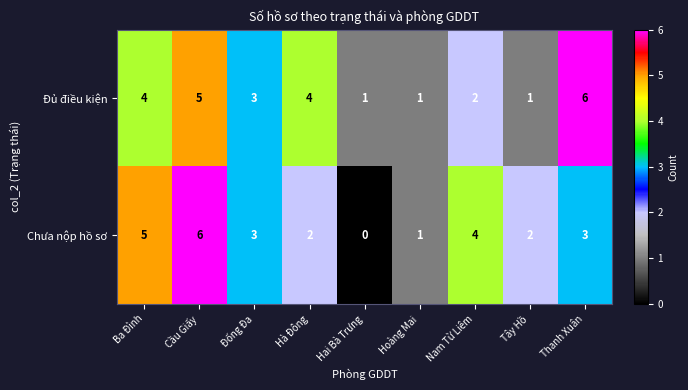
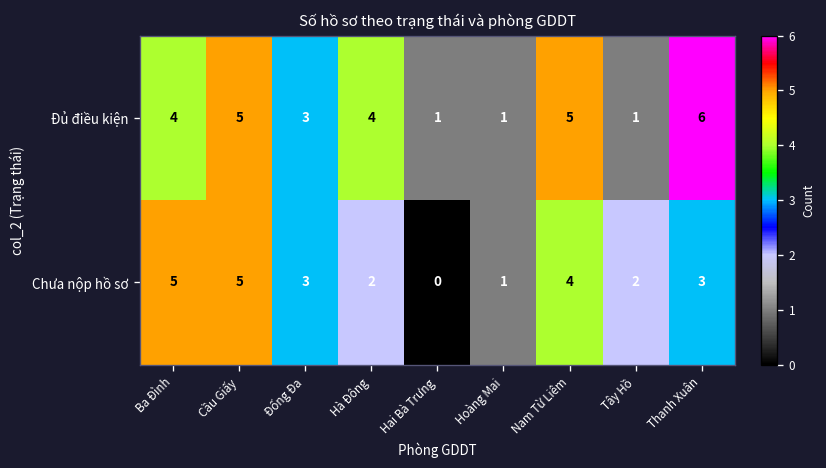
Đủ điều kiện, Nam Từ Liêm: 2 -> 5
Chưa nộp hồ sơ, Cầu Giấy: 6 -> 5
